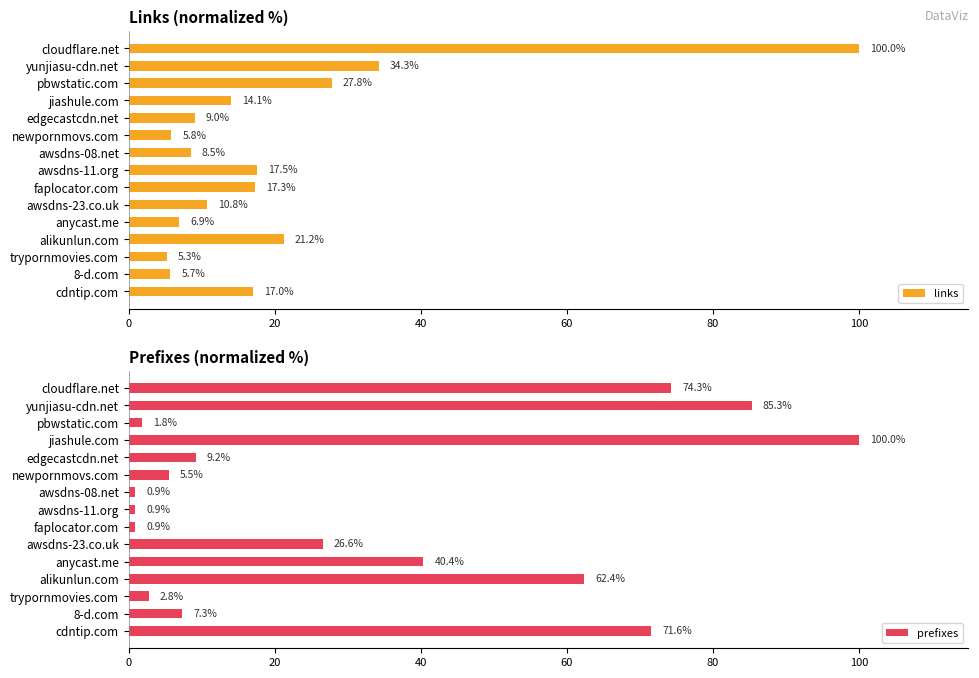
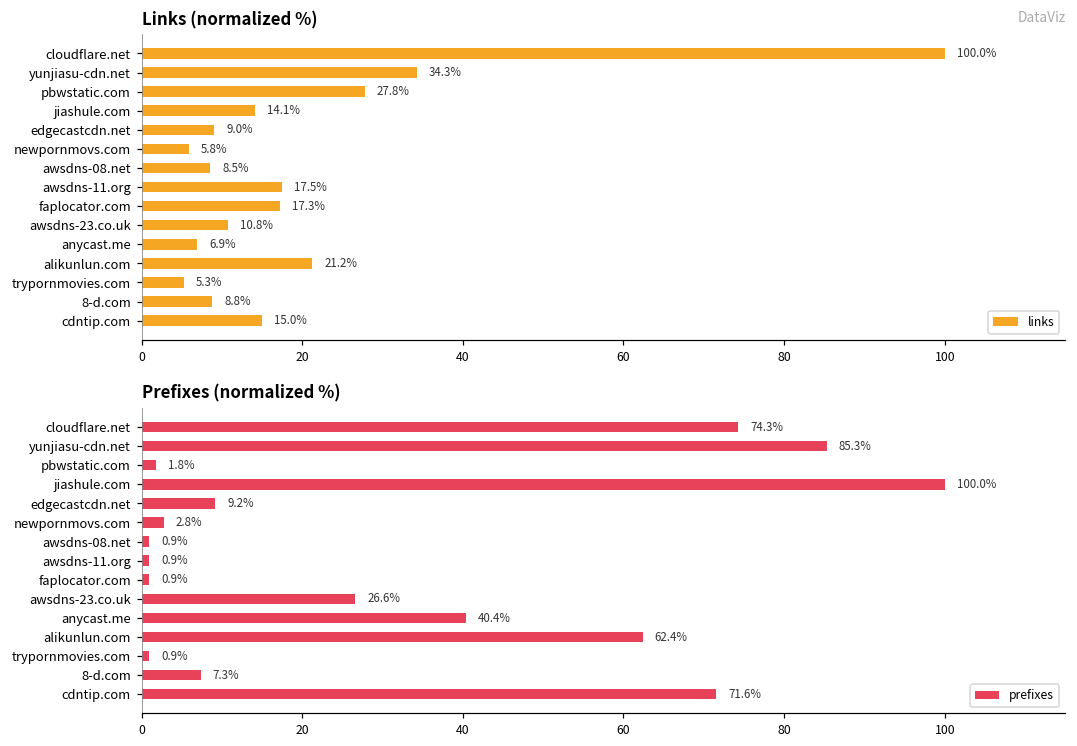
Links (normalized %), 8-d.com: 5.7% -> 8.8%
Links (normalized %), cdntip.com: 17.0% -> 15.0%
Prefixes (normalized %), newpornmovs.com: 5.5% -> 2.8%
Prefixes (normalized %), trypornmovies.com: 2.8% -> 0.9%
